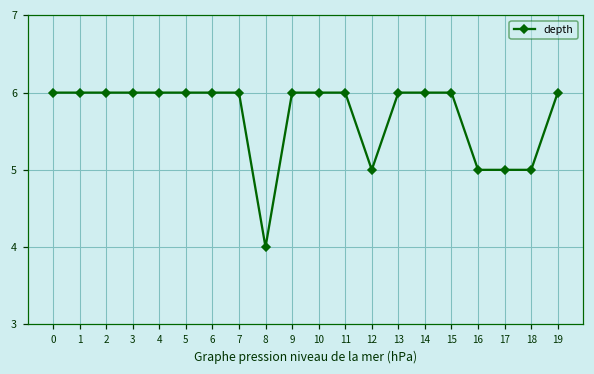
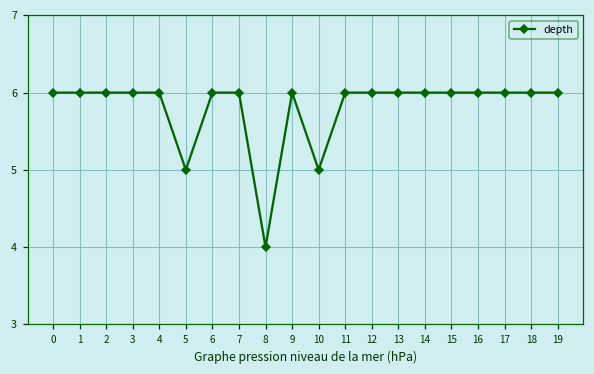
5: 6 -> 5
10: 6 -> 5
12: 5 -> 6
16: 5 -> 6
17: 5 -> 6
18: 5 -> 6
